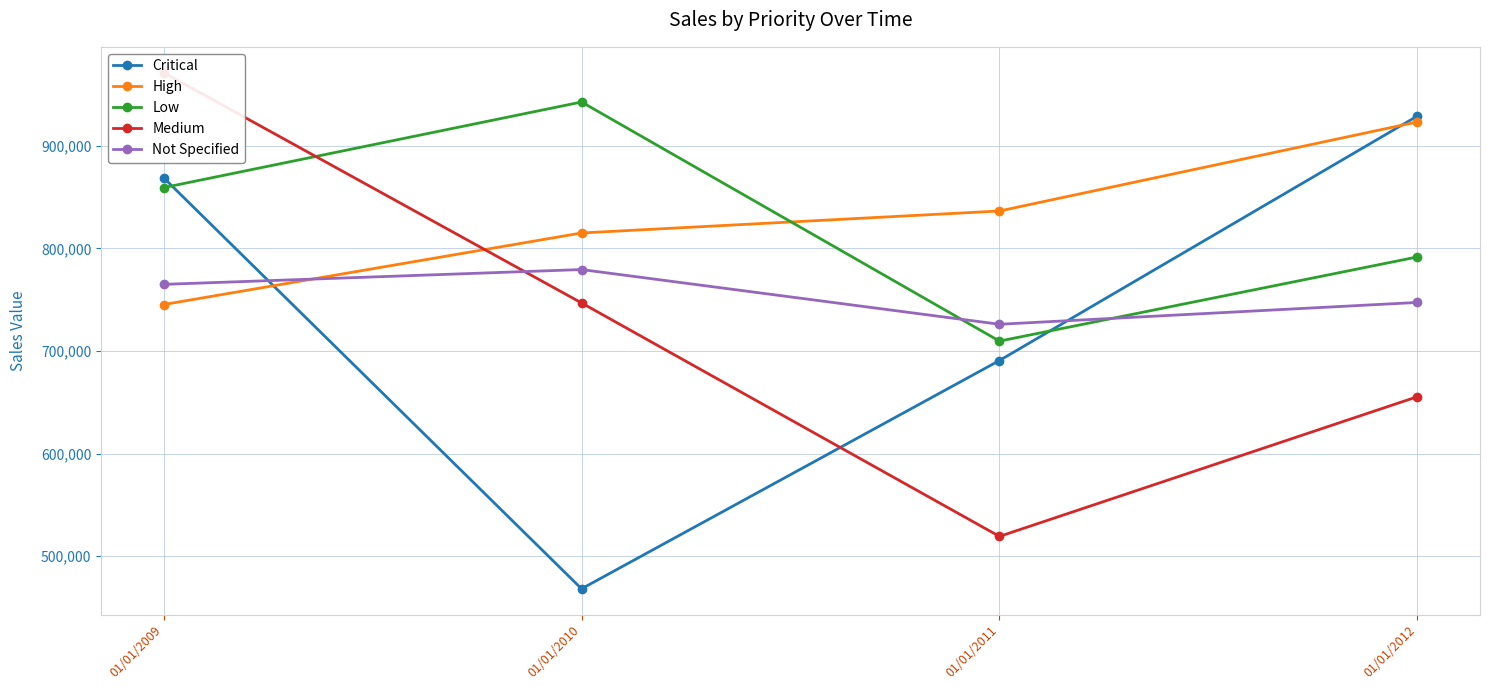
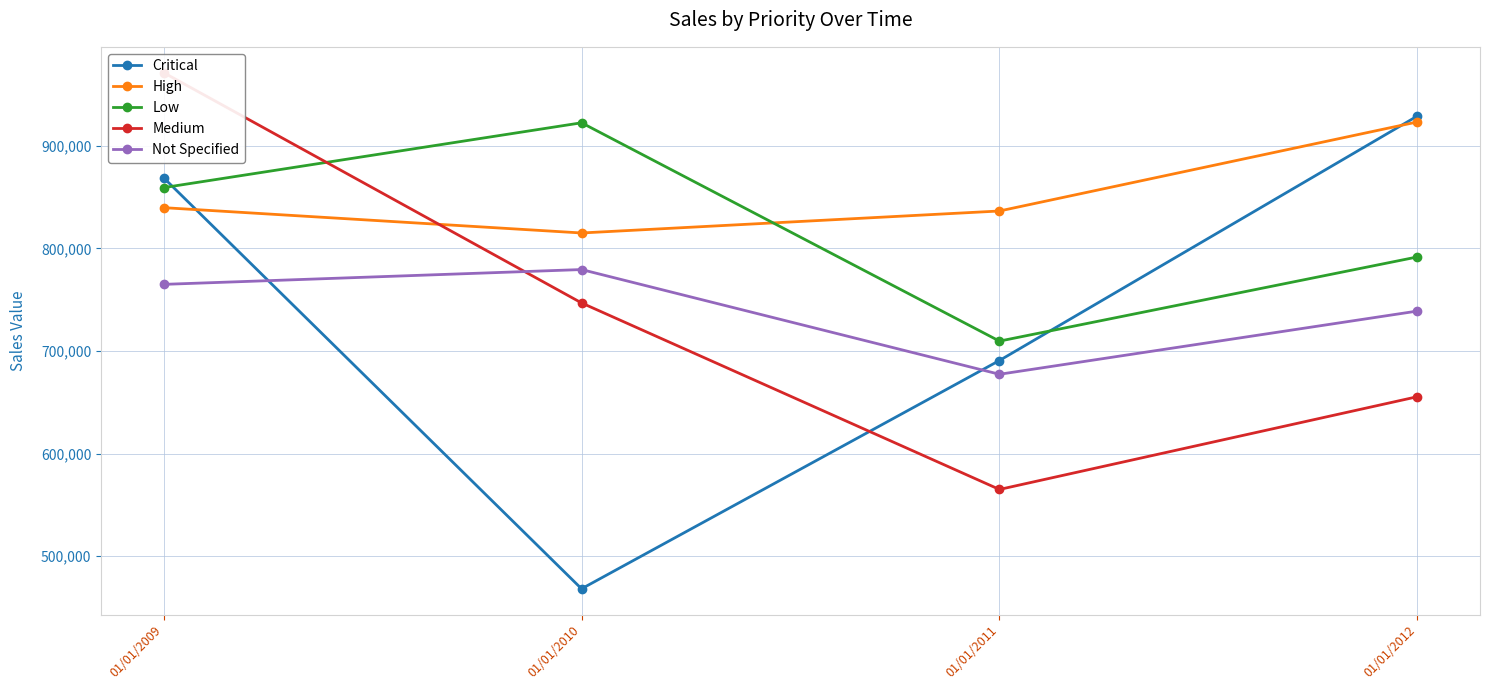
High, 01/01/2009: 745,000 -> 840,000
Low, 01/01/2010: 943,000 -> 922,000
Medium, 01/01/2011: 519,000 -> 565,000
Not Specified, 01/01/2011: 726,000 -> 677,000
Not Specified, 01/01/2012: 747,000 -> 739,000
